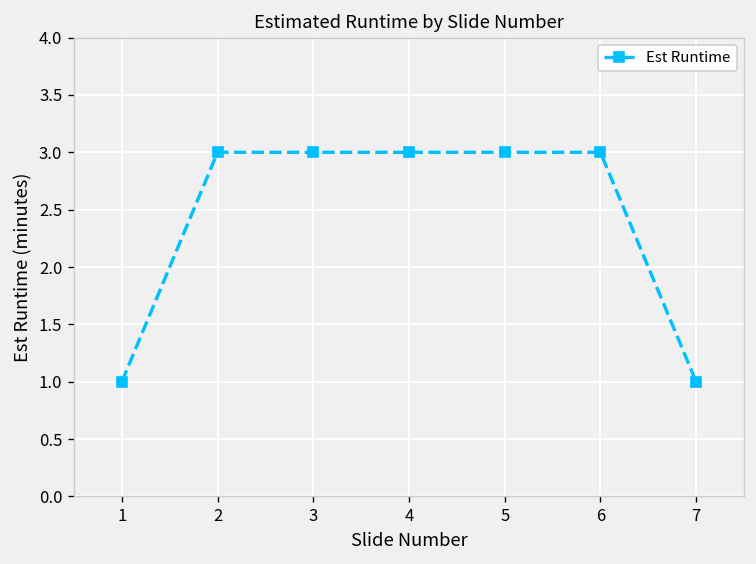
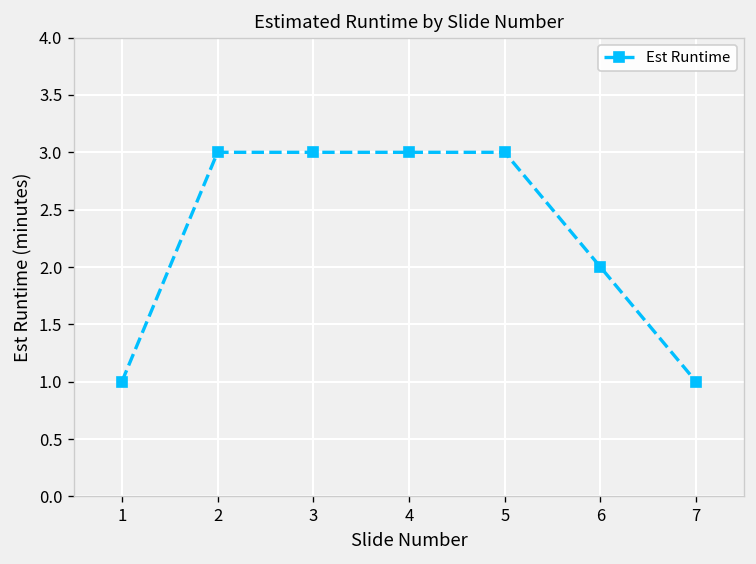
6: 3 -> 2
